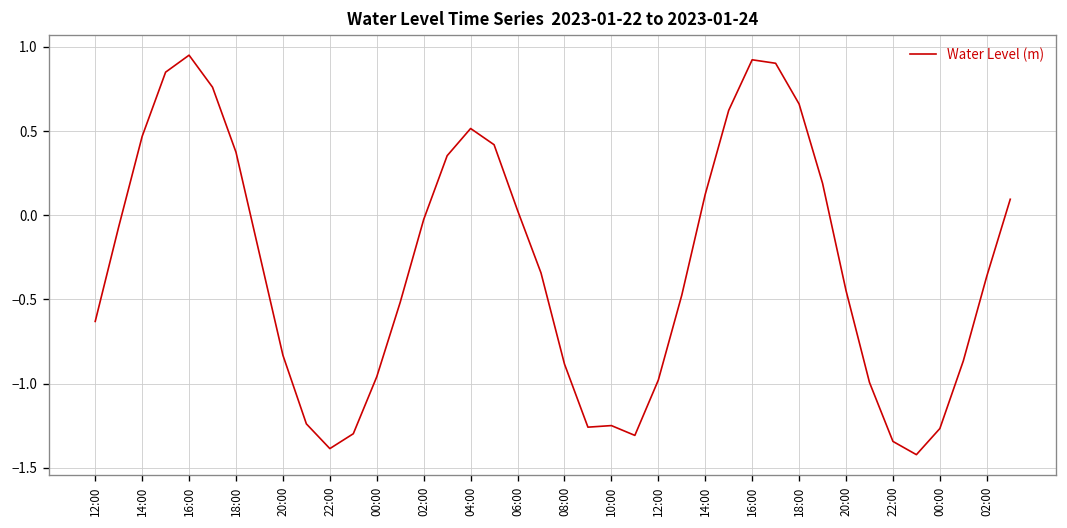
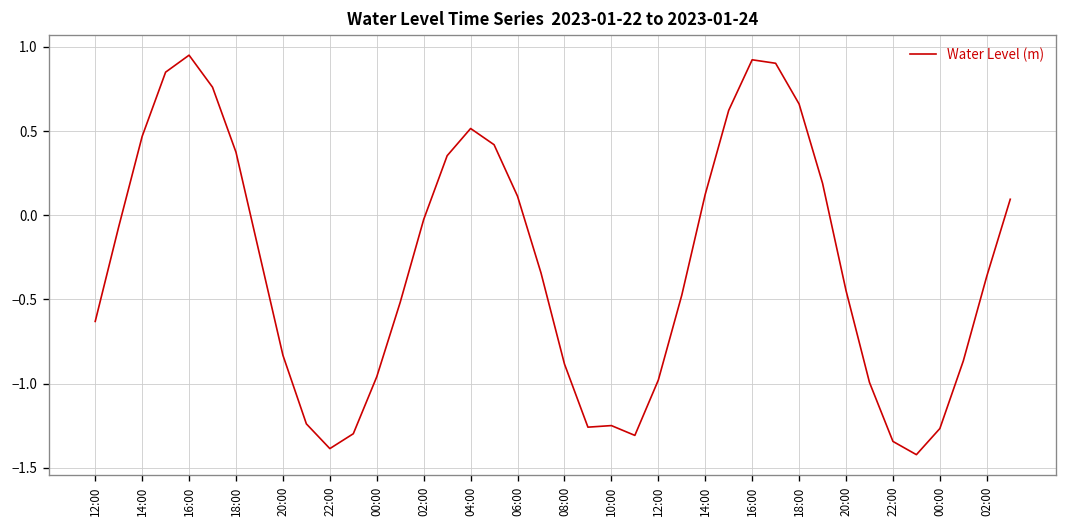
06:00: 0.03 -> 0.11
